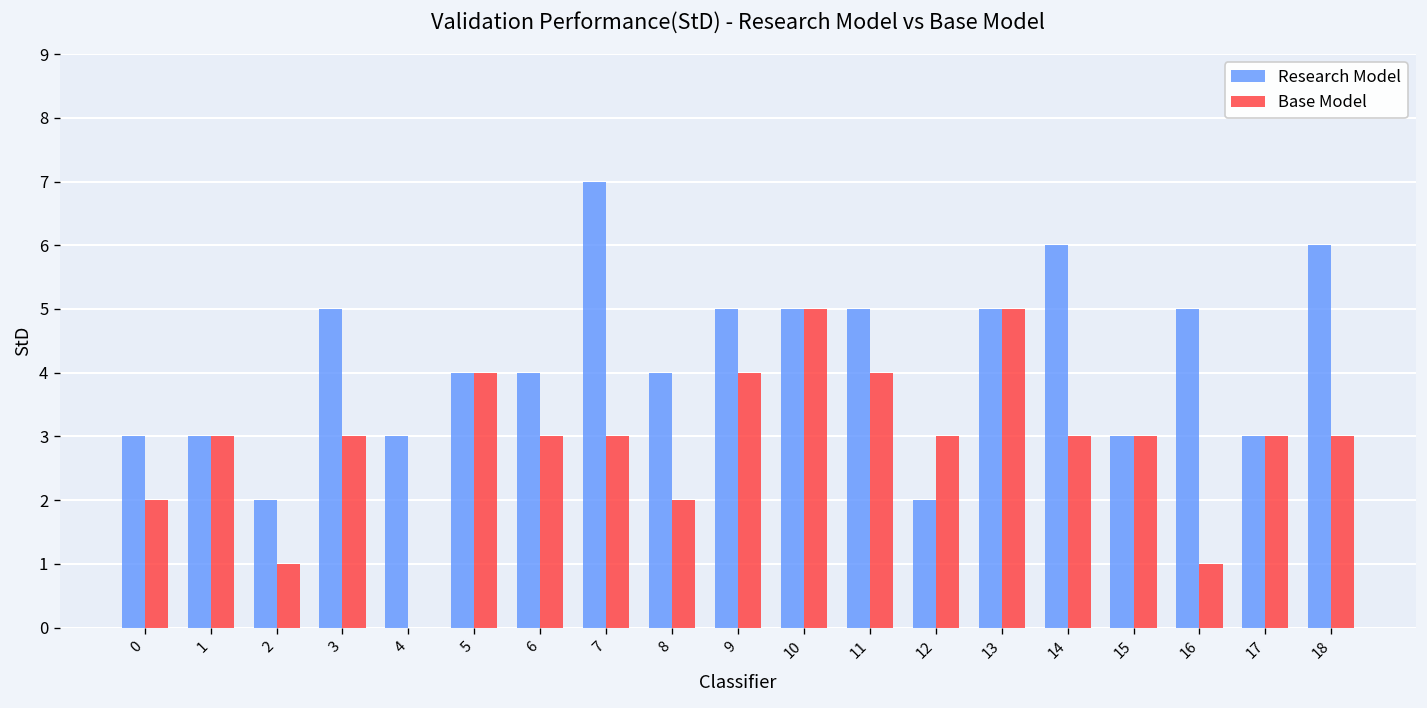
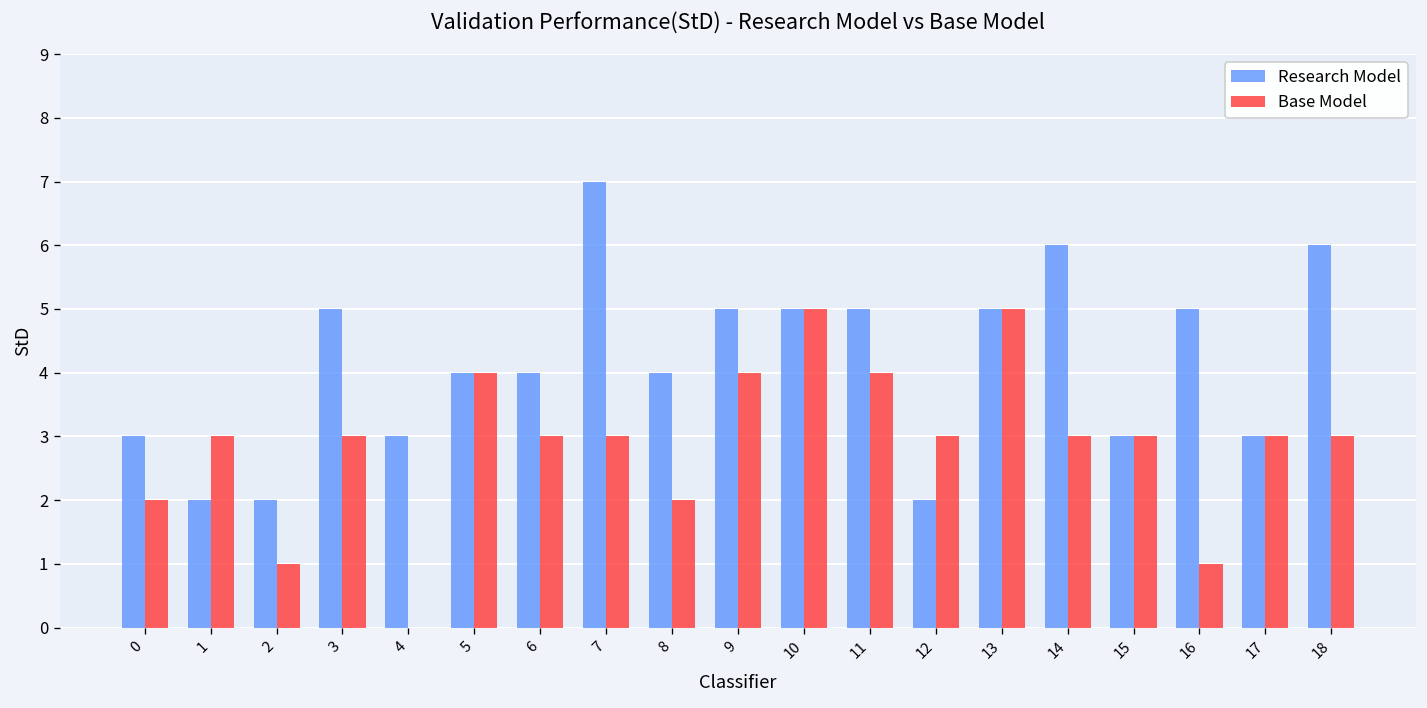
Research Model, 1: 3 -> 2
